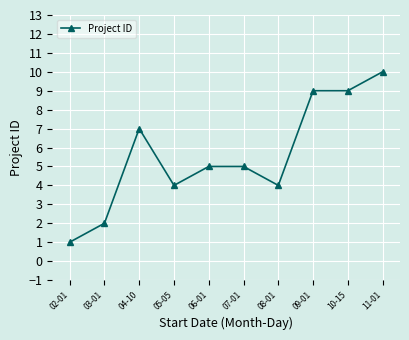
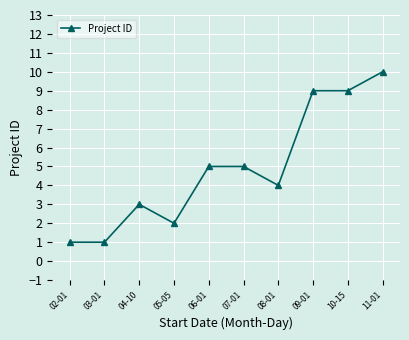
03-01: 2 -> 1
04-10: 7 -> 3
05-05: 4 -> 2
